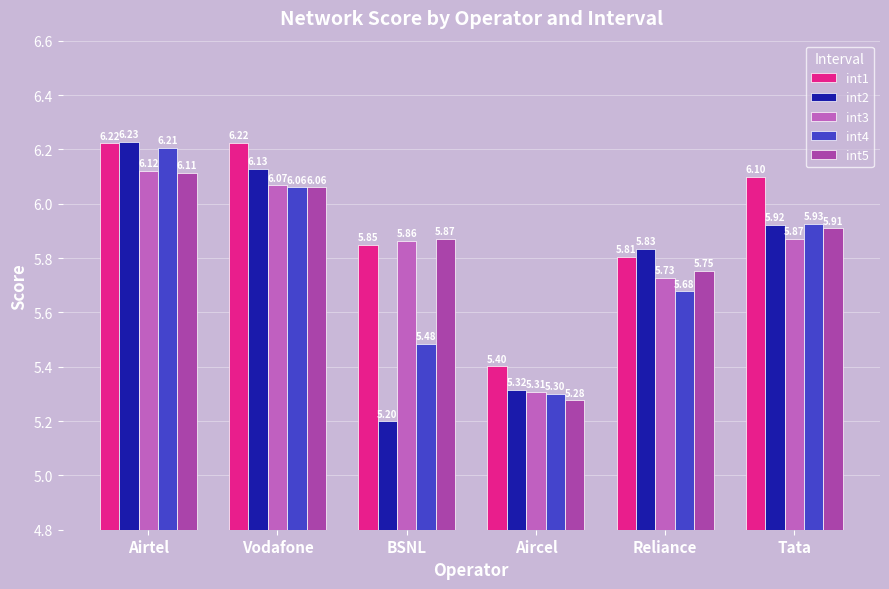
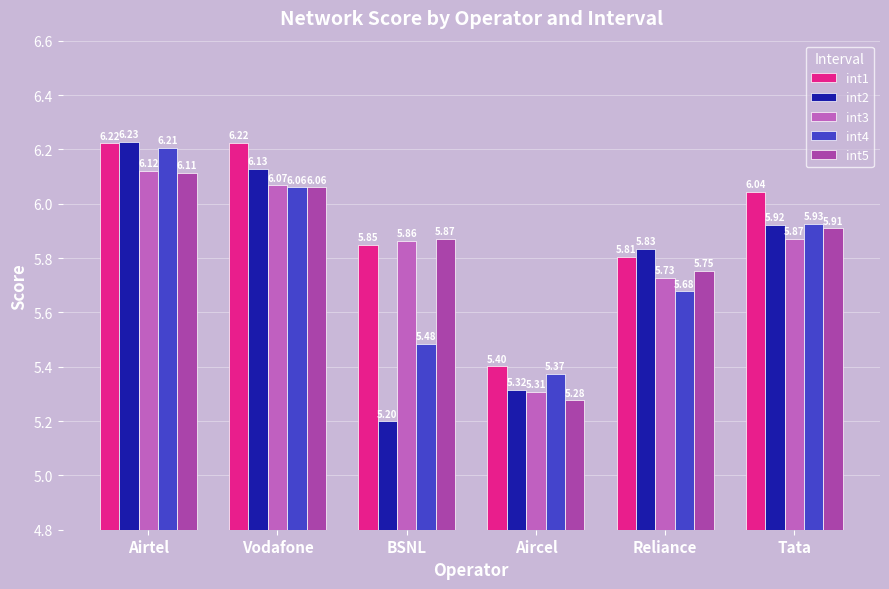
int4, Aircel: 5.30 -> 5.37
int1, Tata: 6.10 -> 6.04
